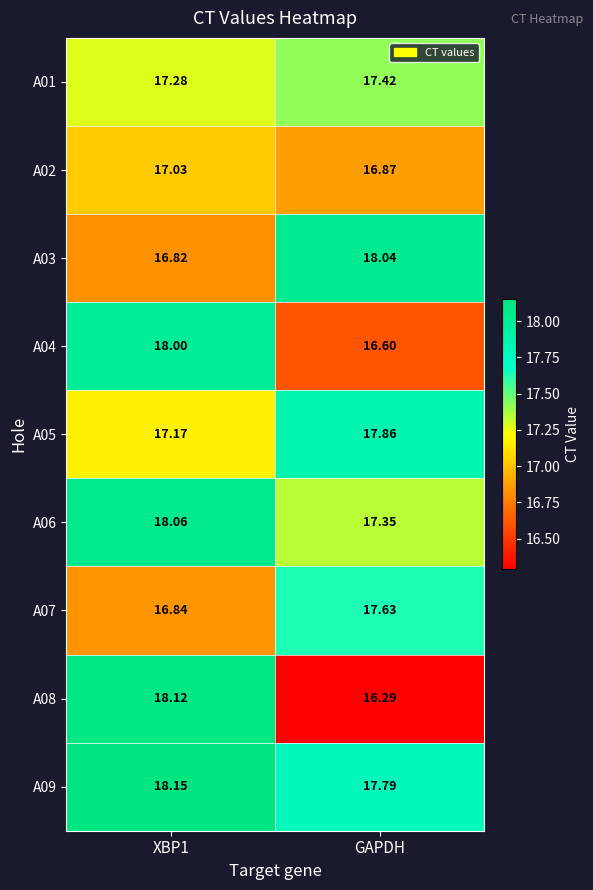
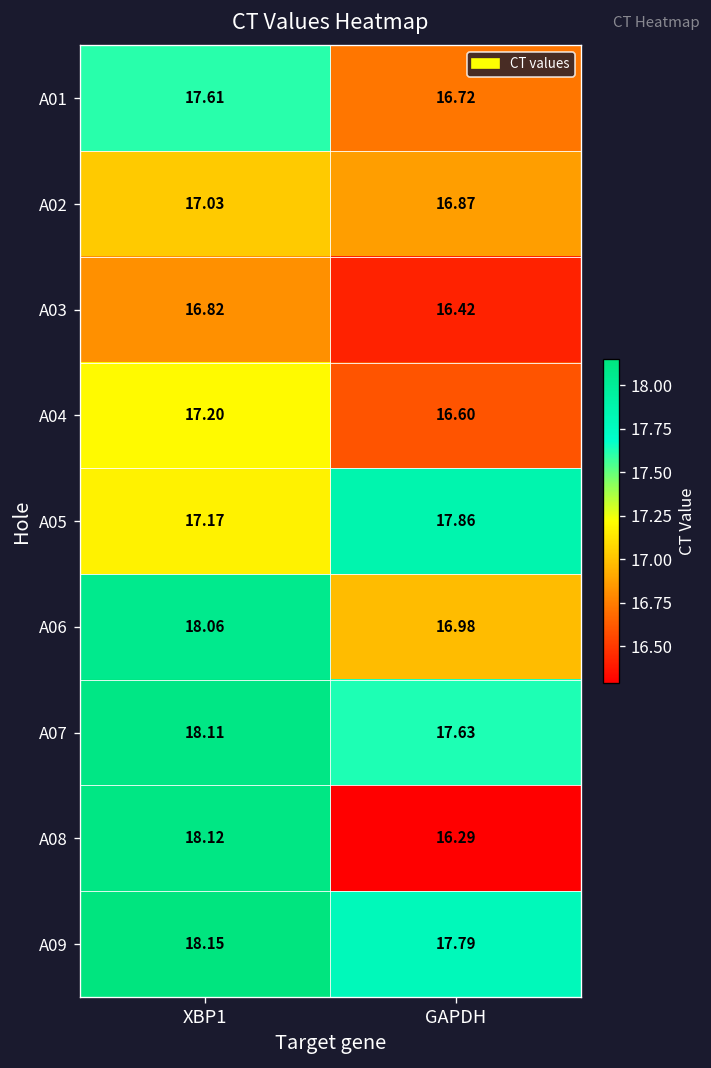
A01, XBP1: 17.28 -> 17.61
A01, GAPDH: 17.42 -> 16.72
A03, GAPDH: 18.04 -> 16.42
A04, XBP1: 18.00 -> 17.20
A06, GAPDH: 17.35 -> 16.98
A07, XBP1: 16.84 -> 18.11
